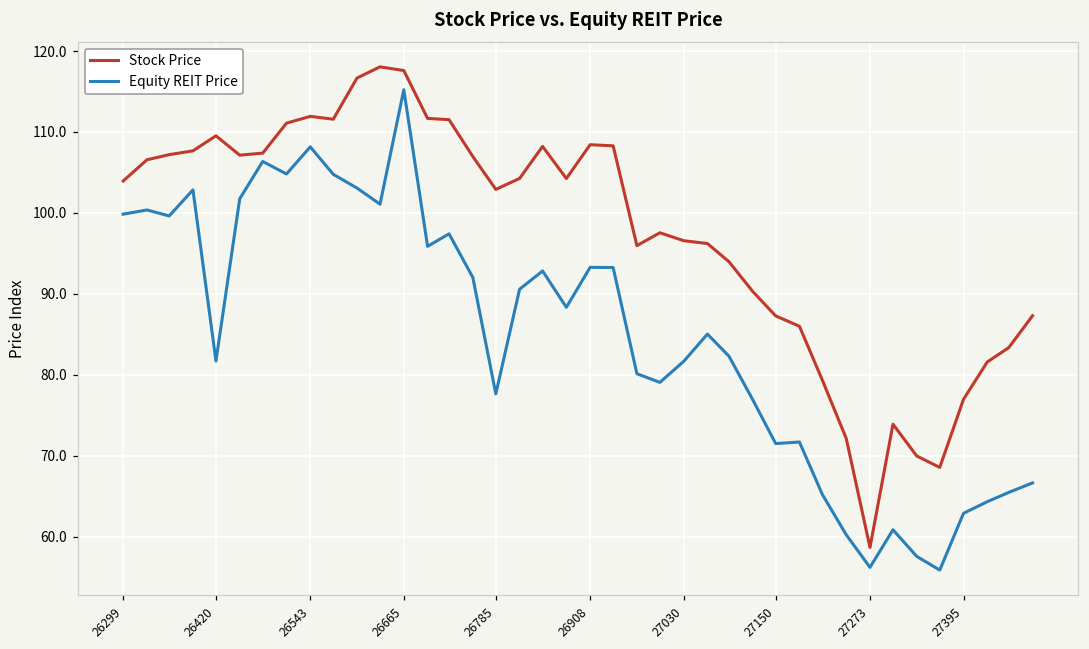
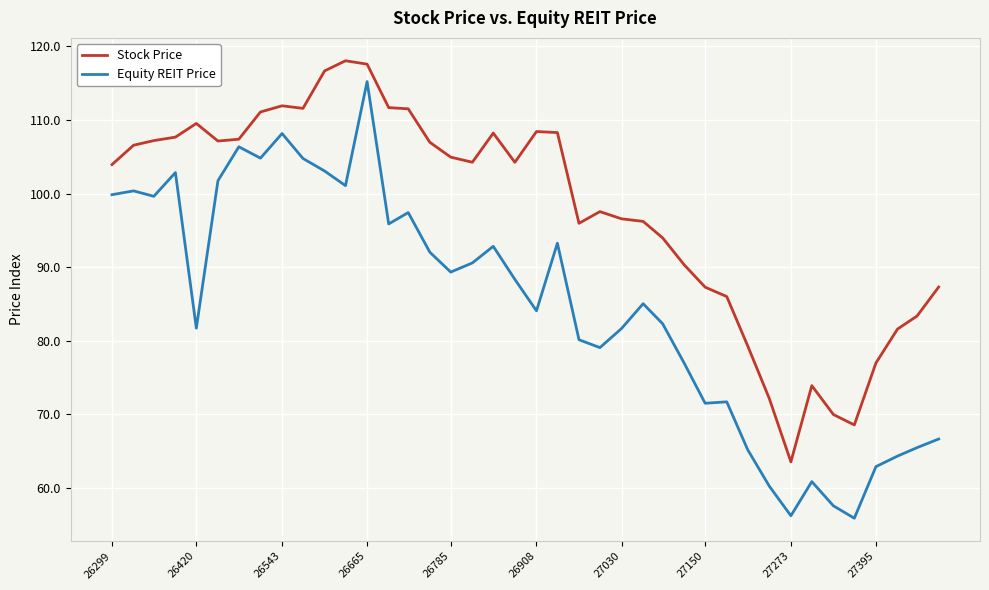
Stock Price, 26785: 103 -> 105
Equity REIT Price, 26785: 78 -> 89
Equity REIT Price, 26908: 93 -> 84
Stock Price, 27273: 59 -> 64
